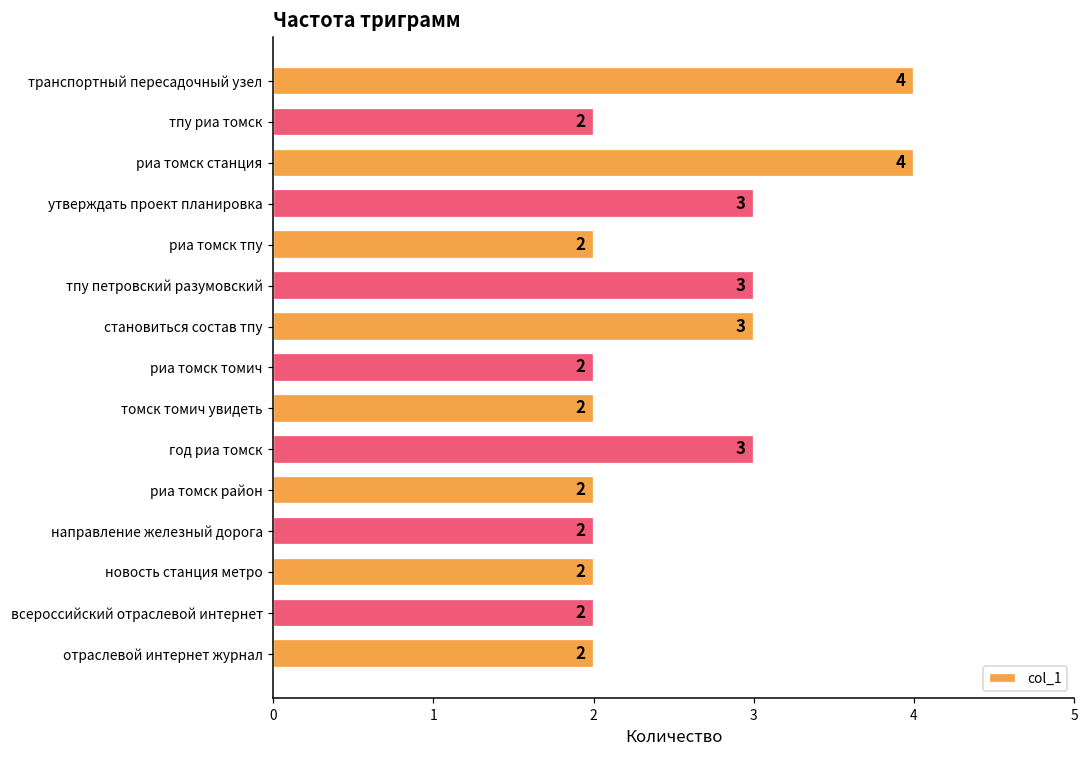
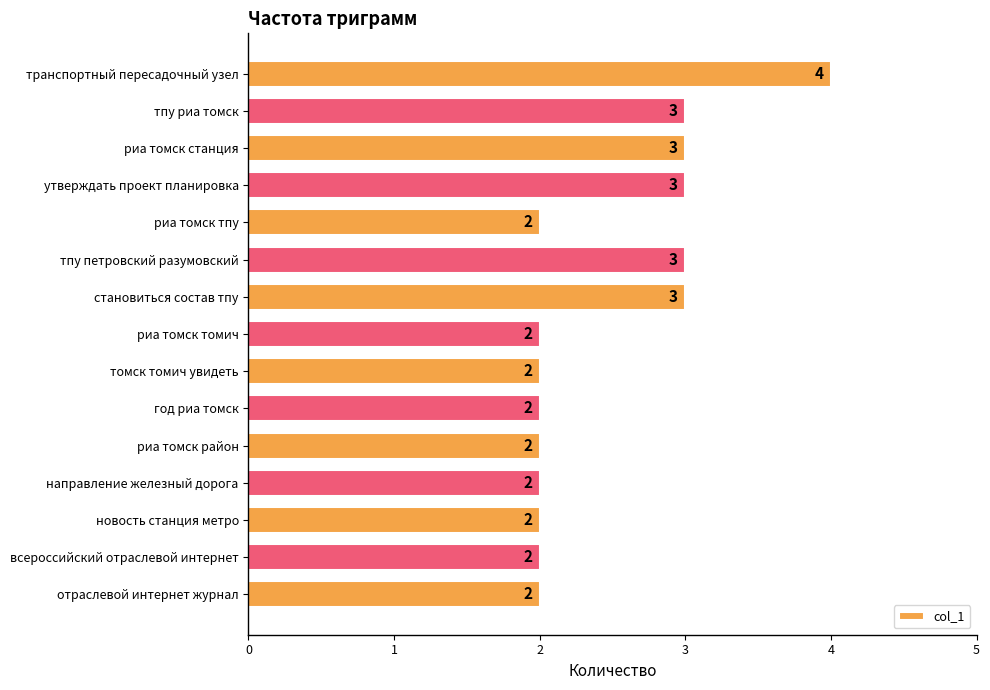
тпу риа томск: 2 -> 3
риа томск станция: 4 -> 3
год риа томск: 3 -> 2
